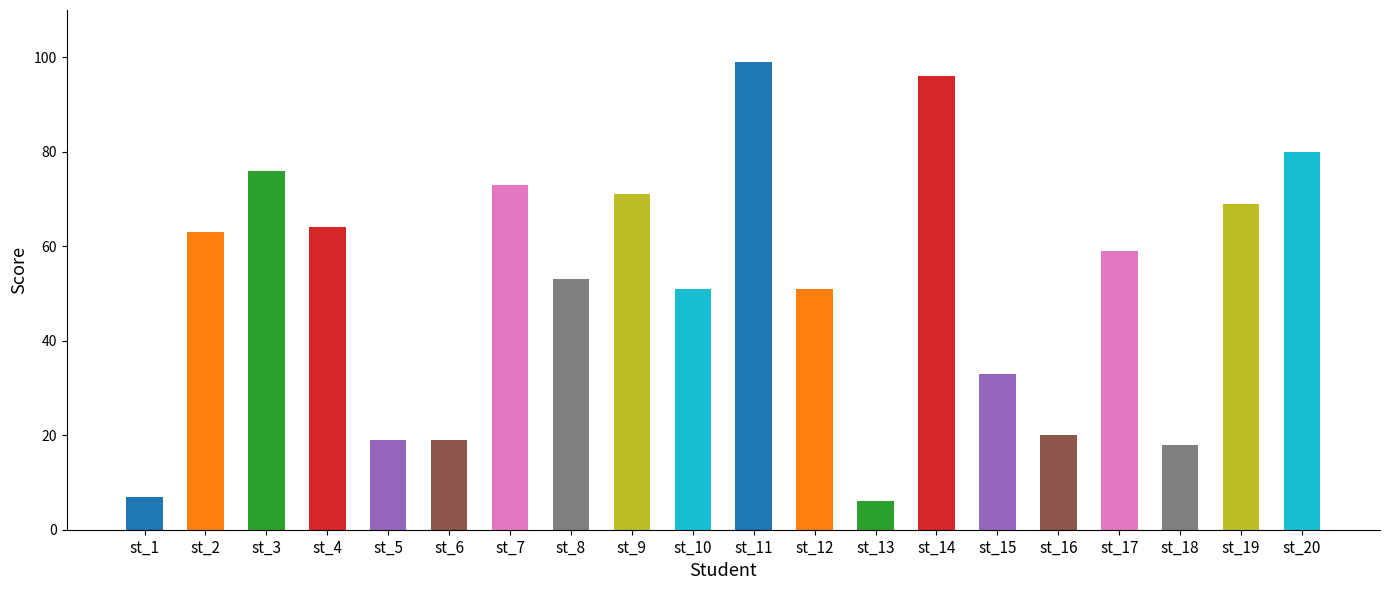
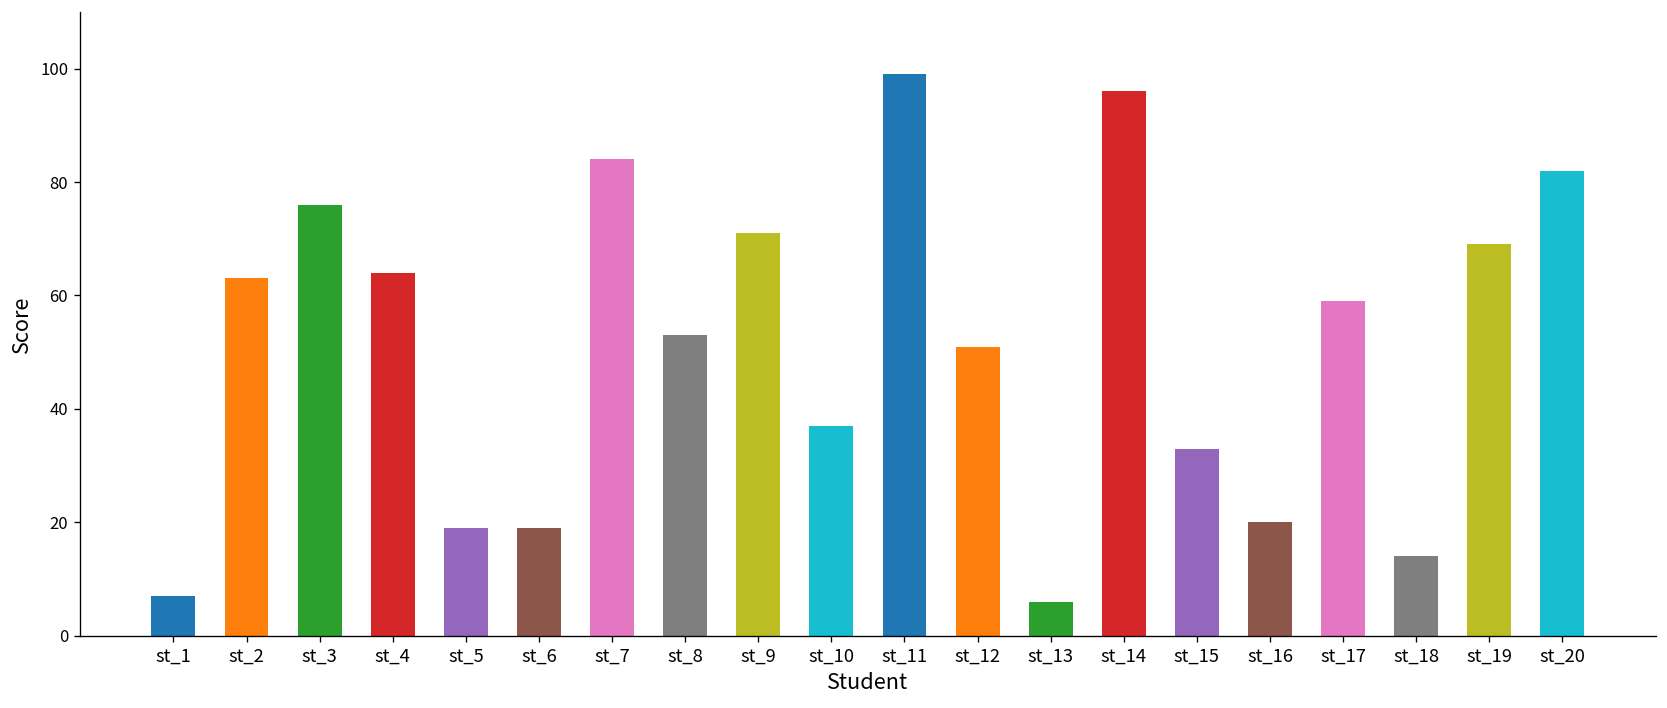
st_7: 73 -> 84
st_10: 51 -> 37
st_18: 18 -> 14
st_20: 80 -> 82
